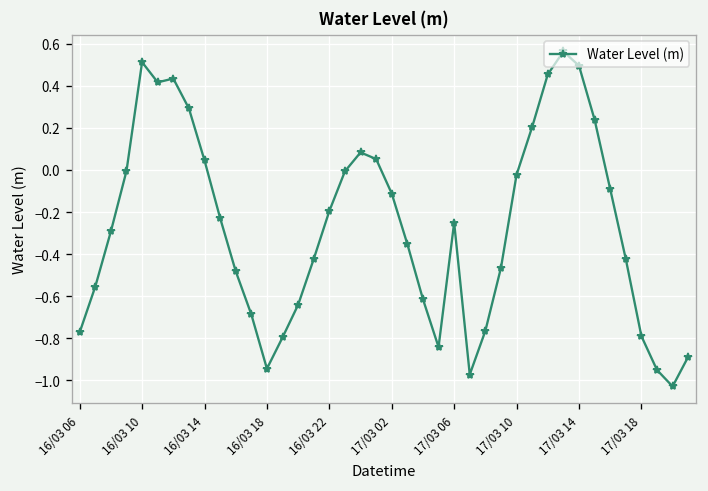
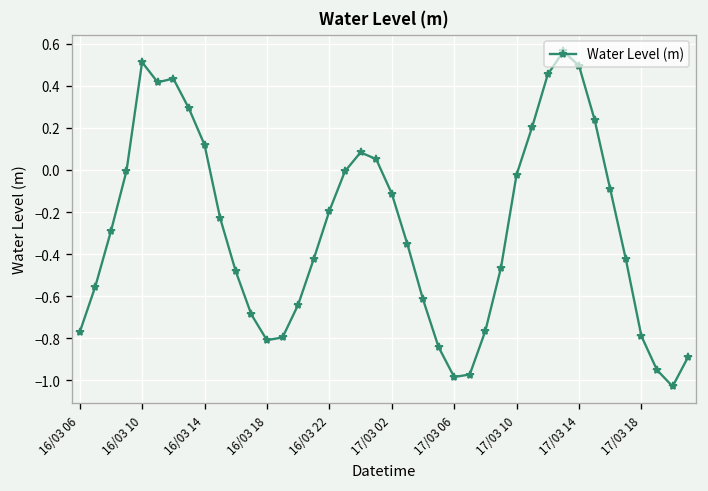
16/03 14: 0.05 -> 0.12
16/03 18: -0.94 -> -0.81
17/03 06: -0.25 -> -0.98
